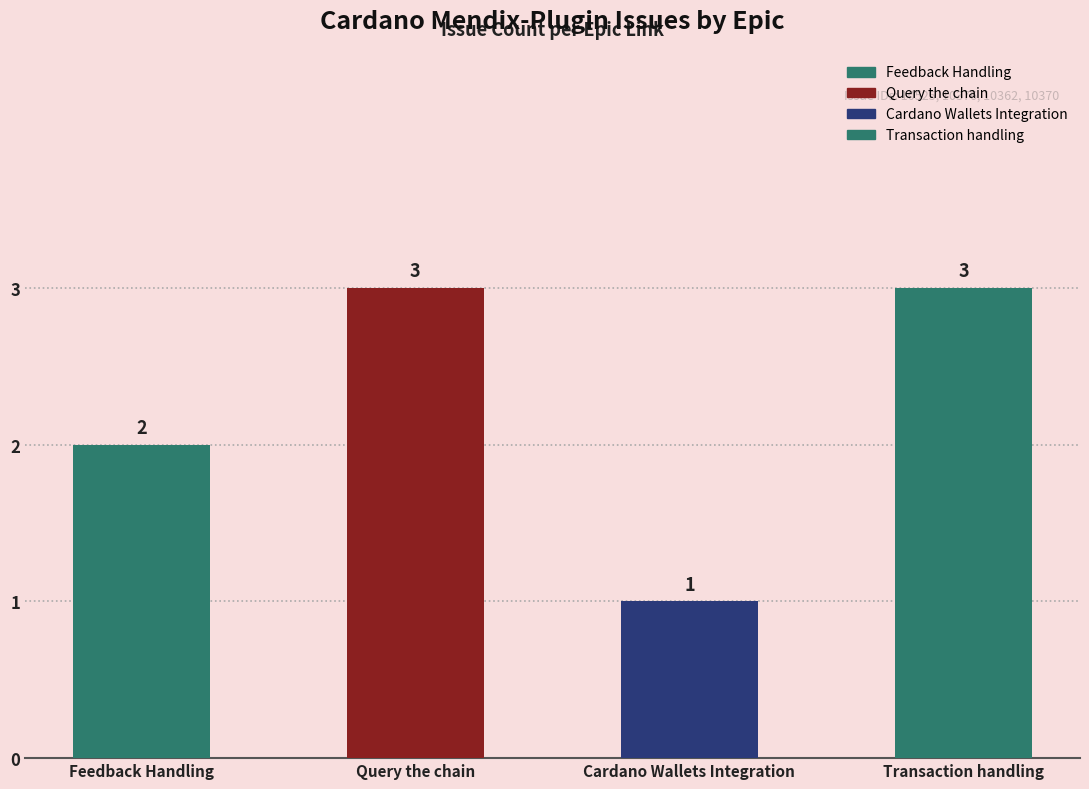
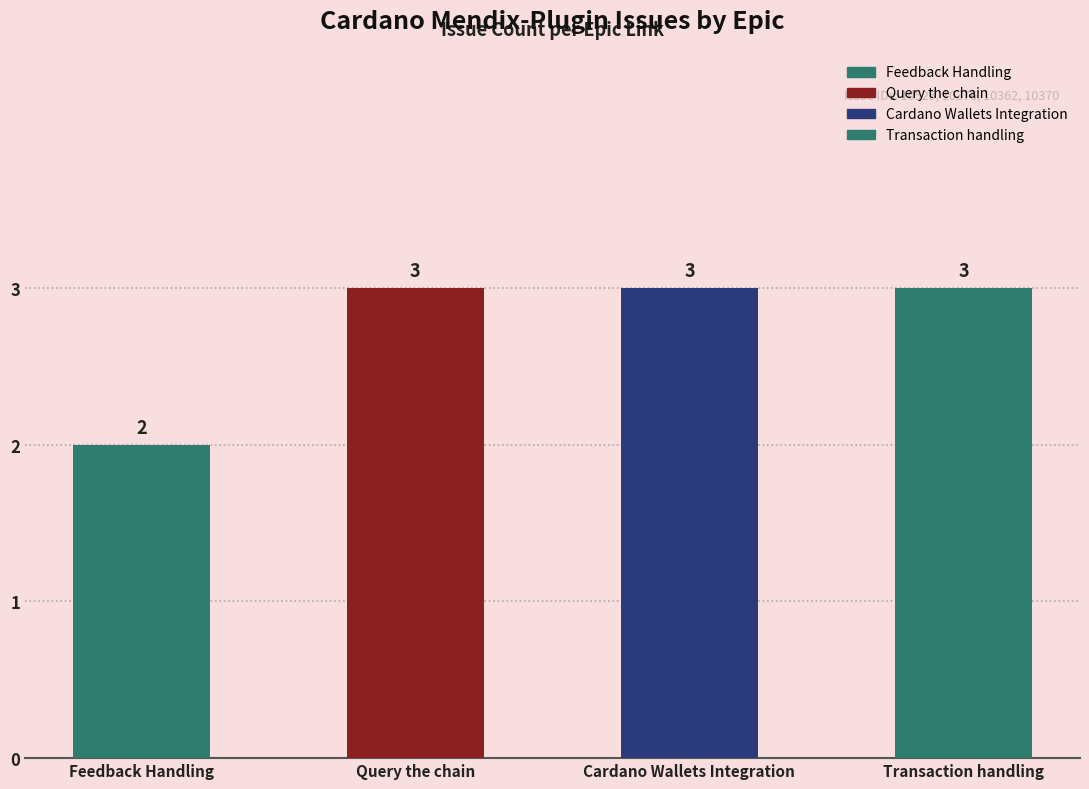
Cardano Wallets Integration: 1 -> 3
